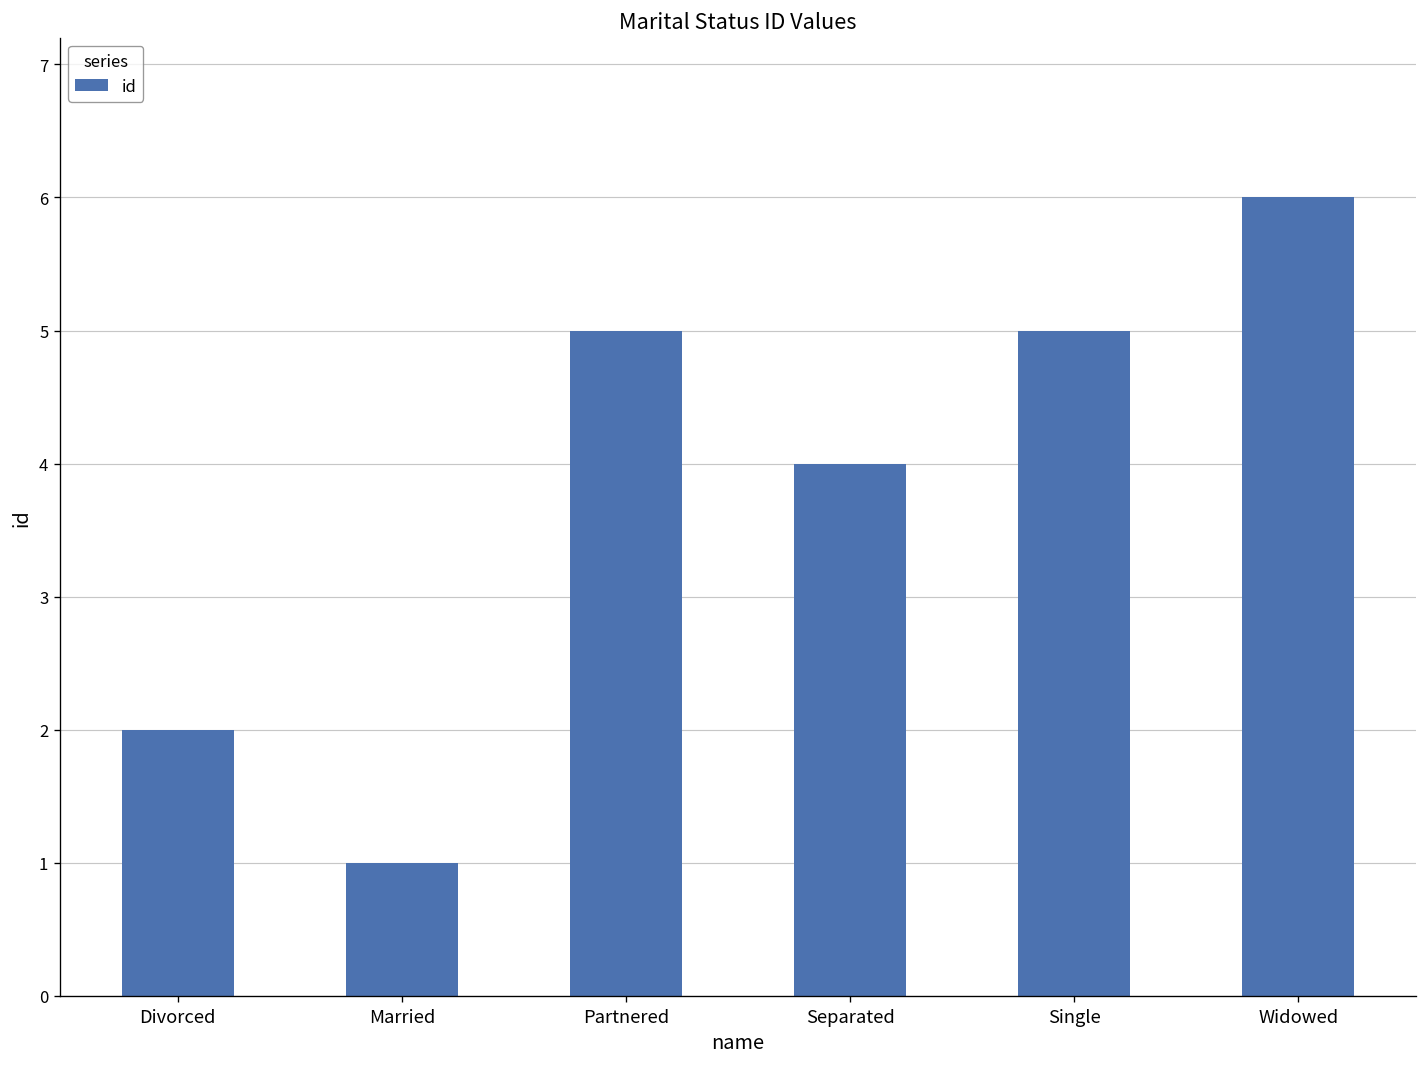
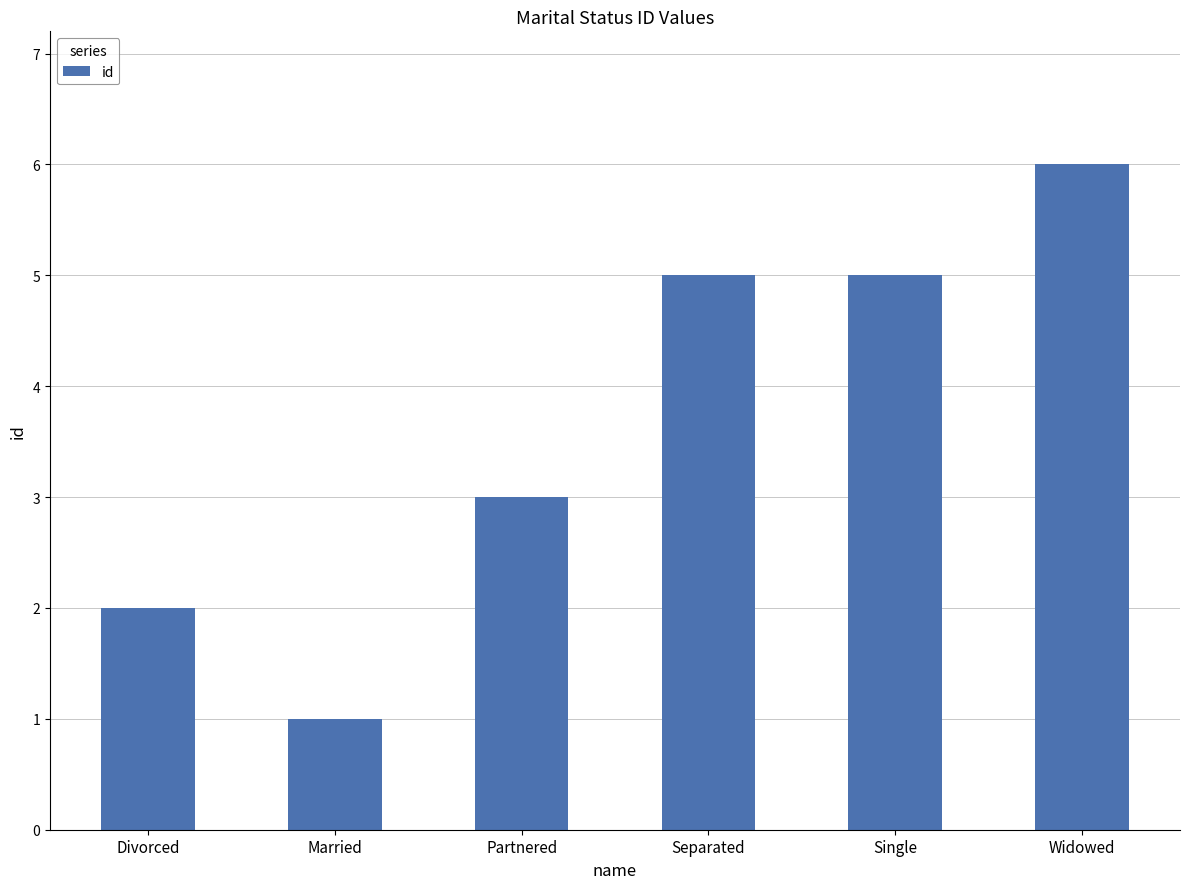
Partnered: 5 -> 3
Separated: 4 -> 5
